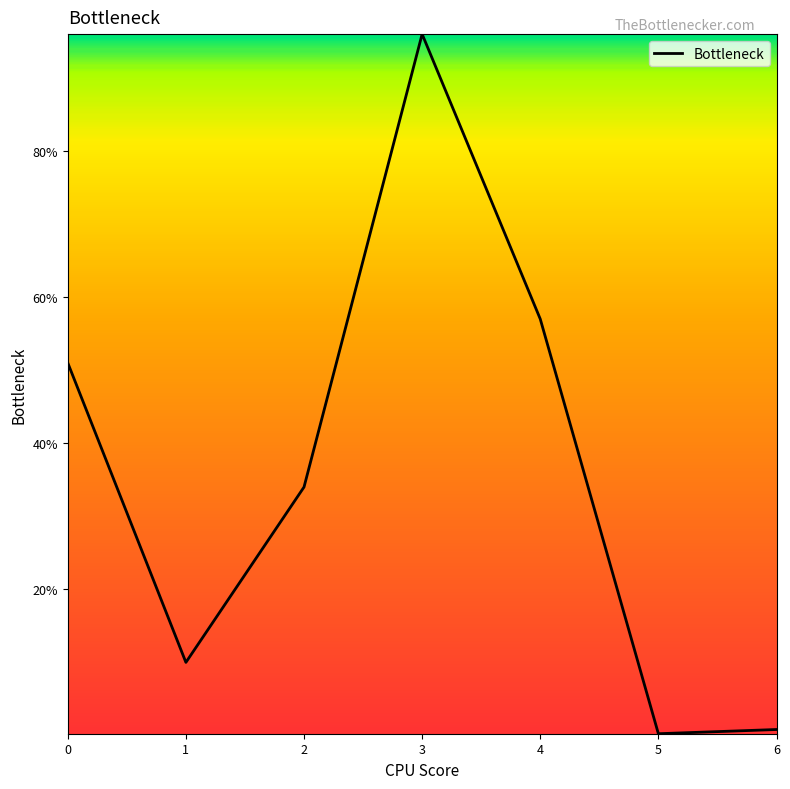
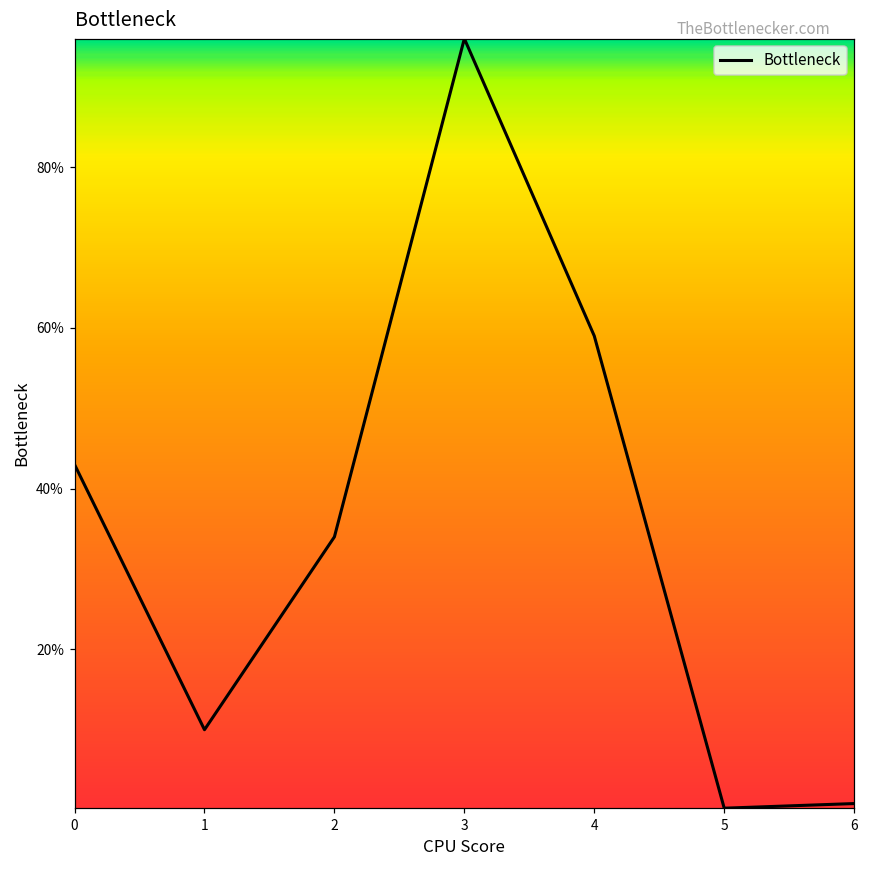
0: 51% -> 43%
4: 57% -> 59%
